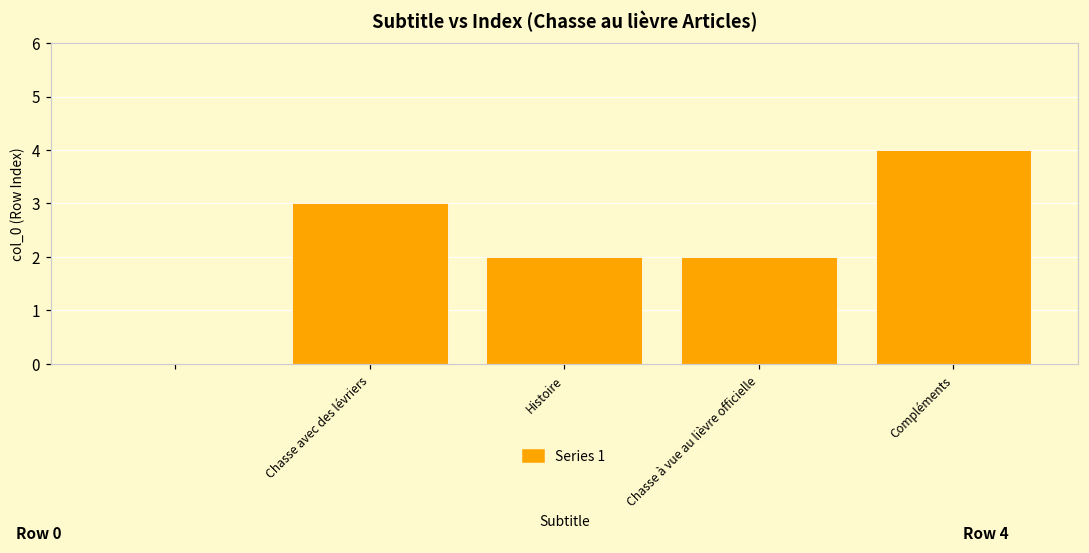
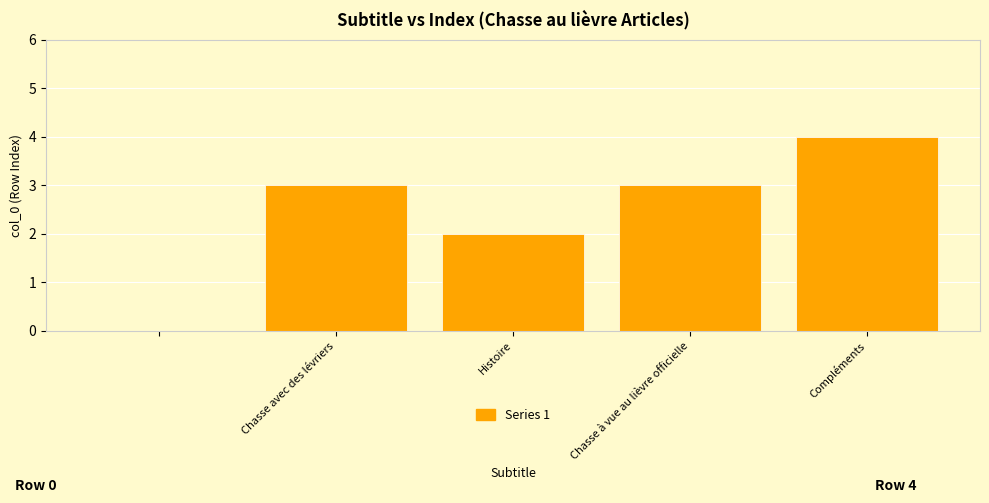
Chasse à vue au lièvre officielle: 2 -> 3
